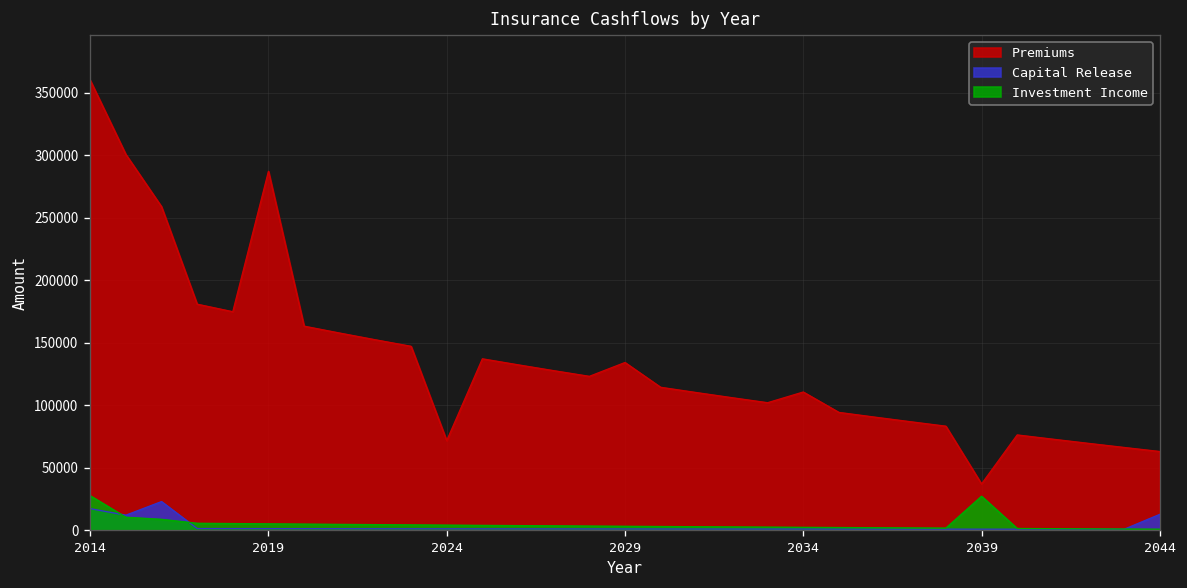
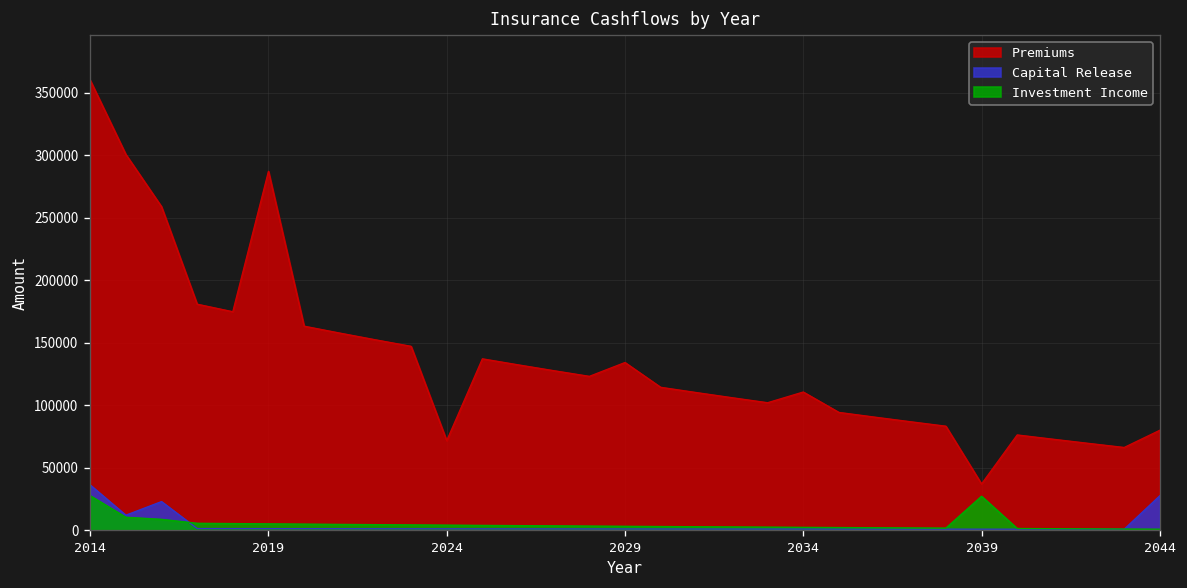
Capital Release, 2014: 17000 -> 36000
Premiums, 2044: 63000 -> 80000
Capital Release, 2044: 13000 -> 27000
